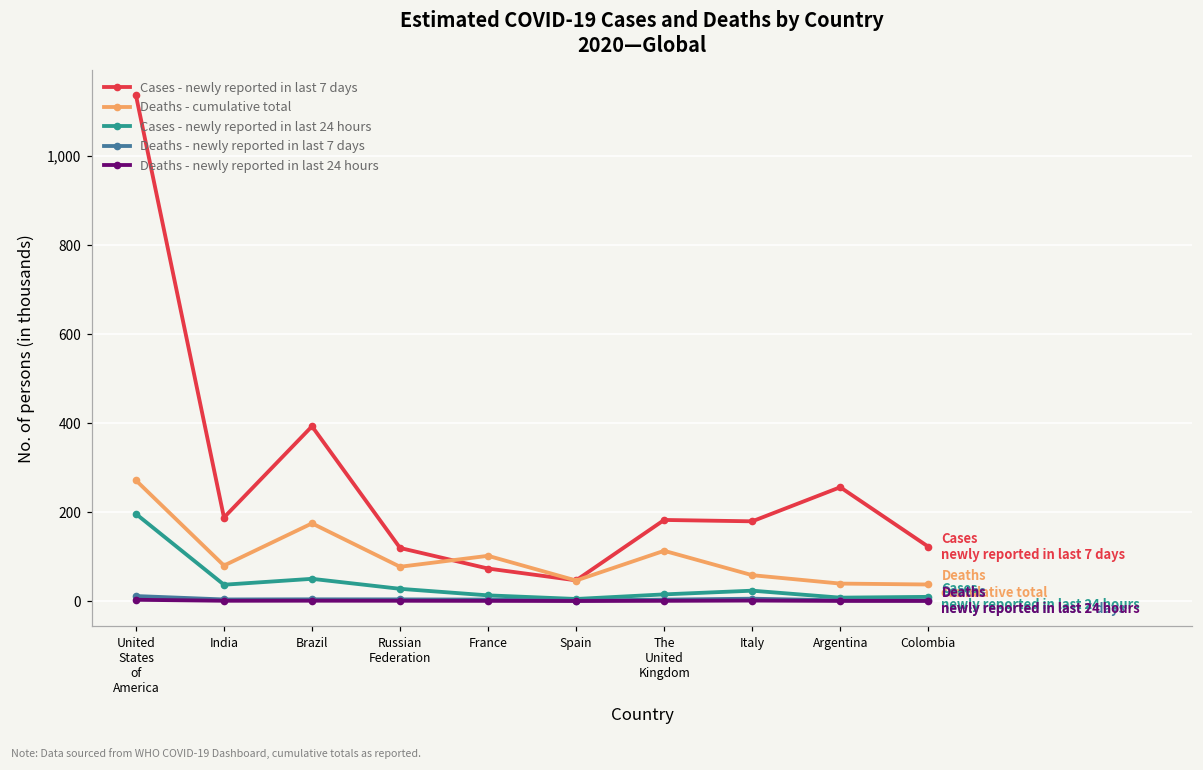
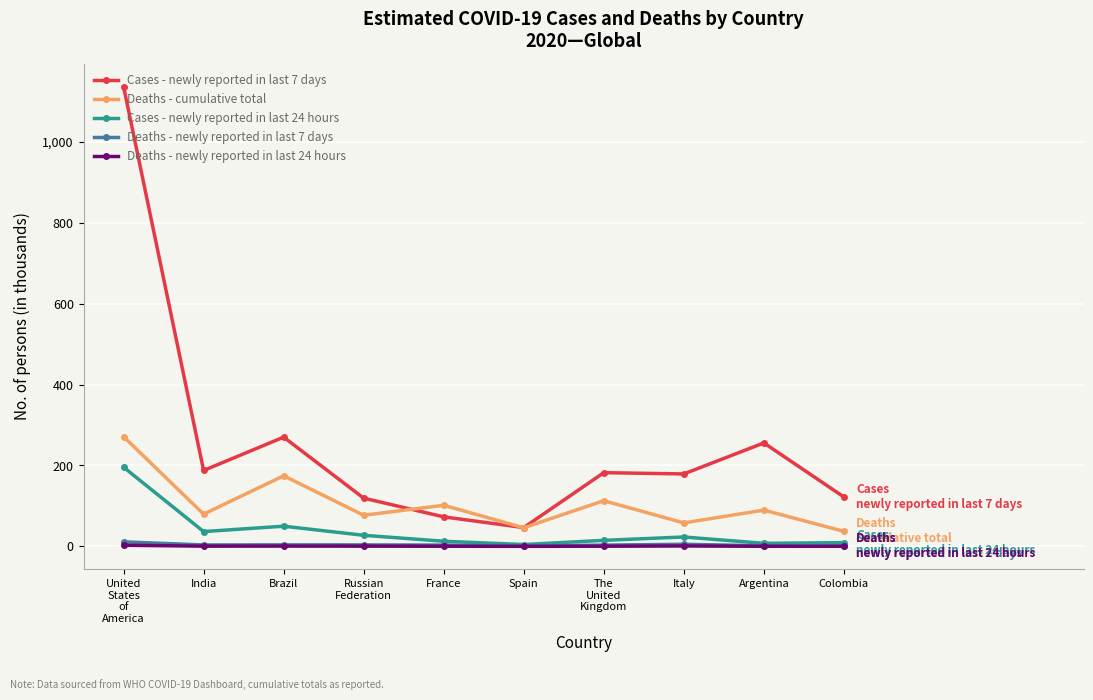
Cases - newly reported in last 7 days, Brazil: 390 -> 270
Deaths - cumulative total, Argentina: 40 -> 90
